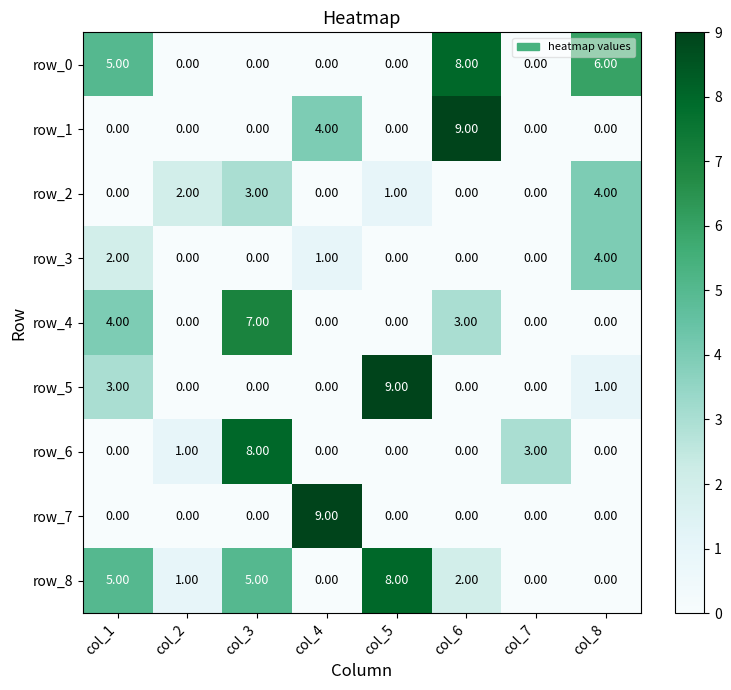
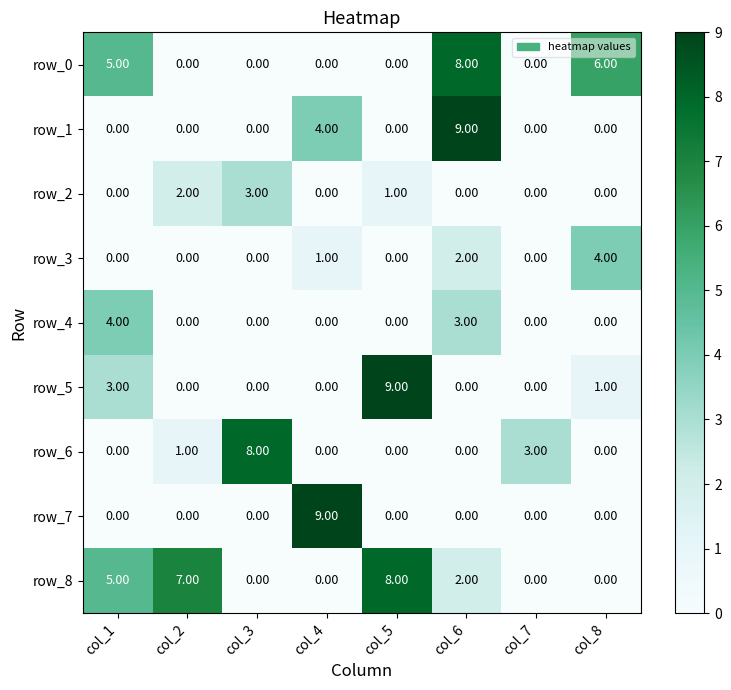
row_2, col_8: 4.00 -> 0.00
row_3, col_1: 2.00 -> 0.00
row_3, col_6: 0.00 -> 2.00
row_4, col_3: 7.00 -> 0.00
row_8, col_2: 1.00 -> 7.00
row_8, col_3: 5.00 -> 0.00
